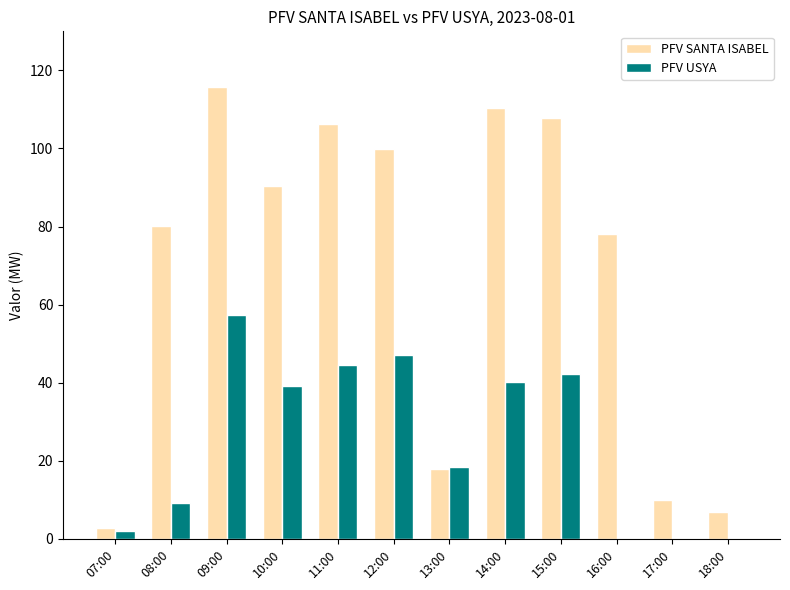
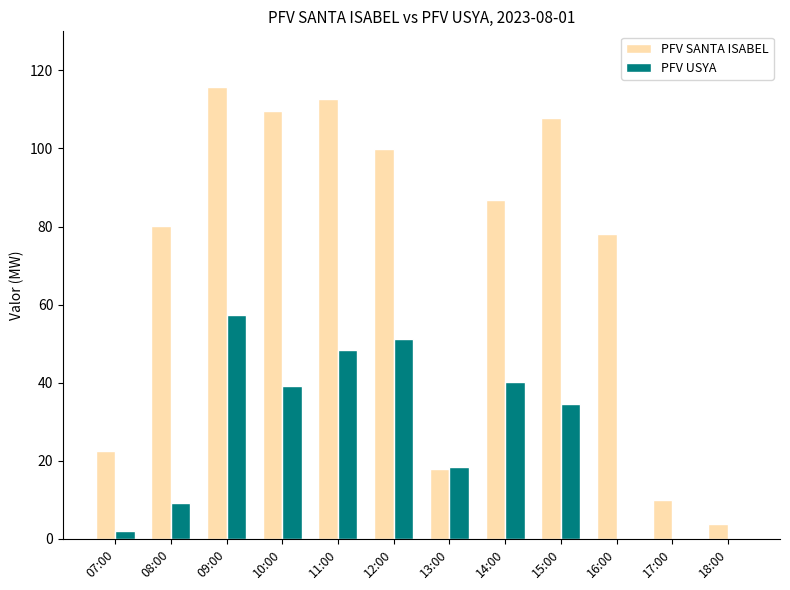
PFV SANTA ISABEL, 07:00: 3 -> 23
PFV SANTA ISABEL, 10:00: 90 -> 110
PFV SANTA ISABEL, 11:00: 106 -> 113
PFV USYA, 11:00: 45 -> 48
PFV USYA, 12:00: 47 -> 51
PFV SANTA ISABEL, 14:00: 110 -> 87
PFV USYA, 15:00: 42 -> 35
PFV SANTA ISABEL, 18:00: 7 -> 4
